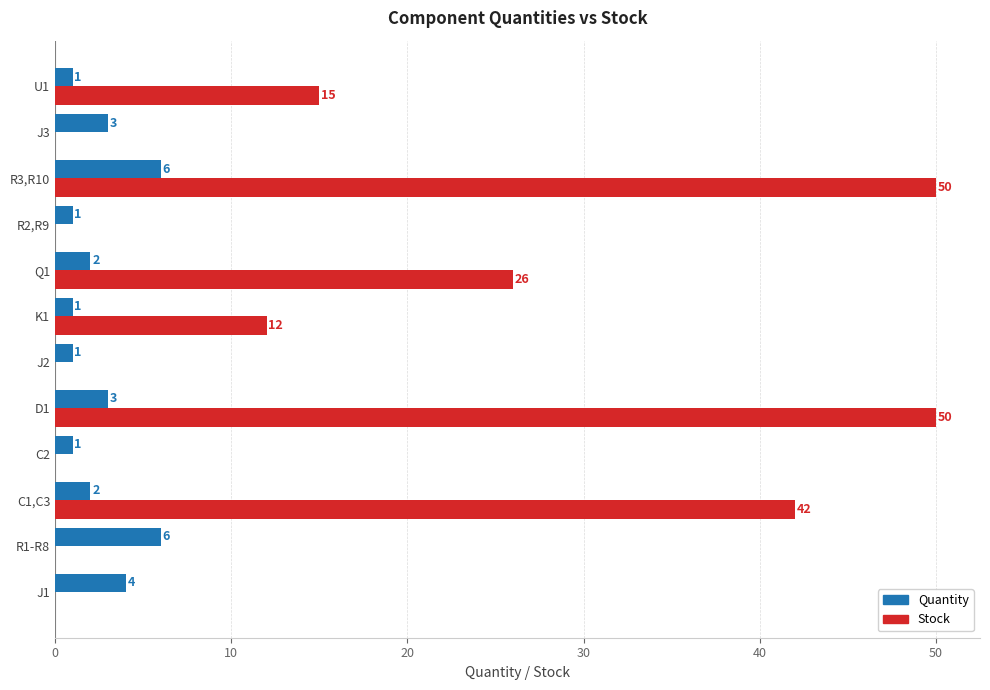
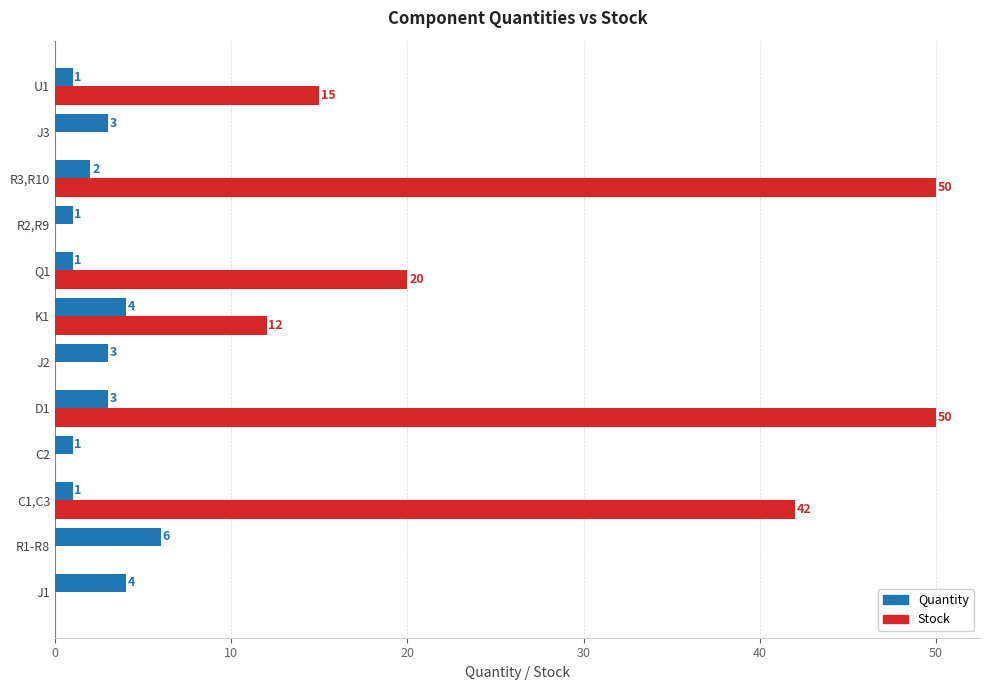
Quantity, R3,R10: 6 -> 2
Quantity, Q1: 2 -> 1
Stock, Q1: 26 -> 20
Quantity, K1: 1 -> 4
Quantity, J2: 1 -> 3
Quantity, C1,C3: 2 -> 1
